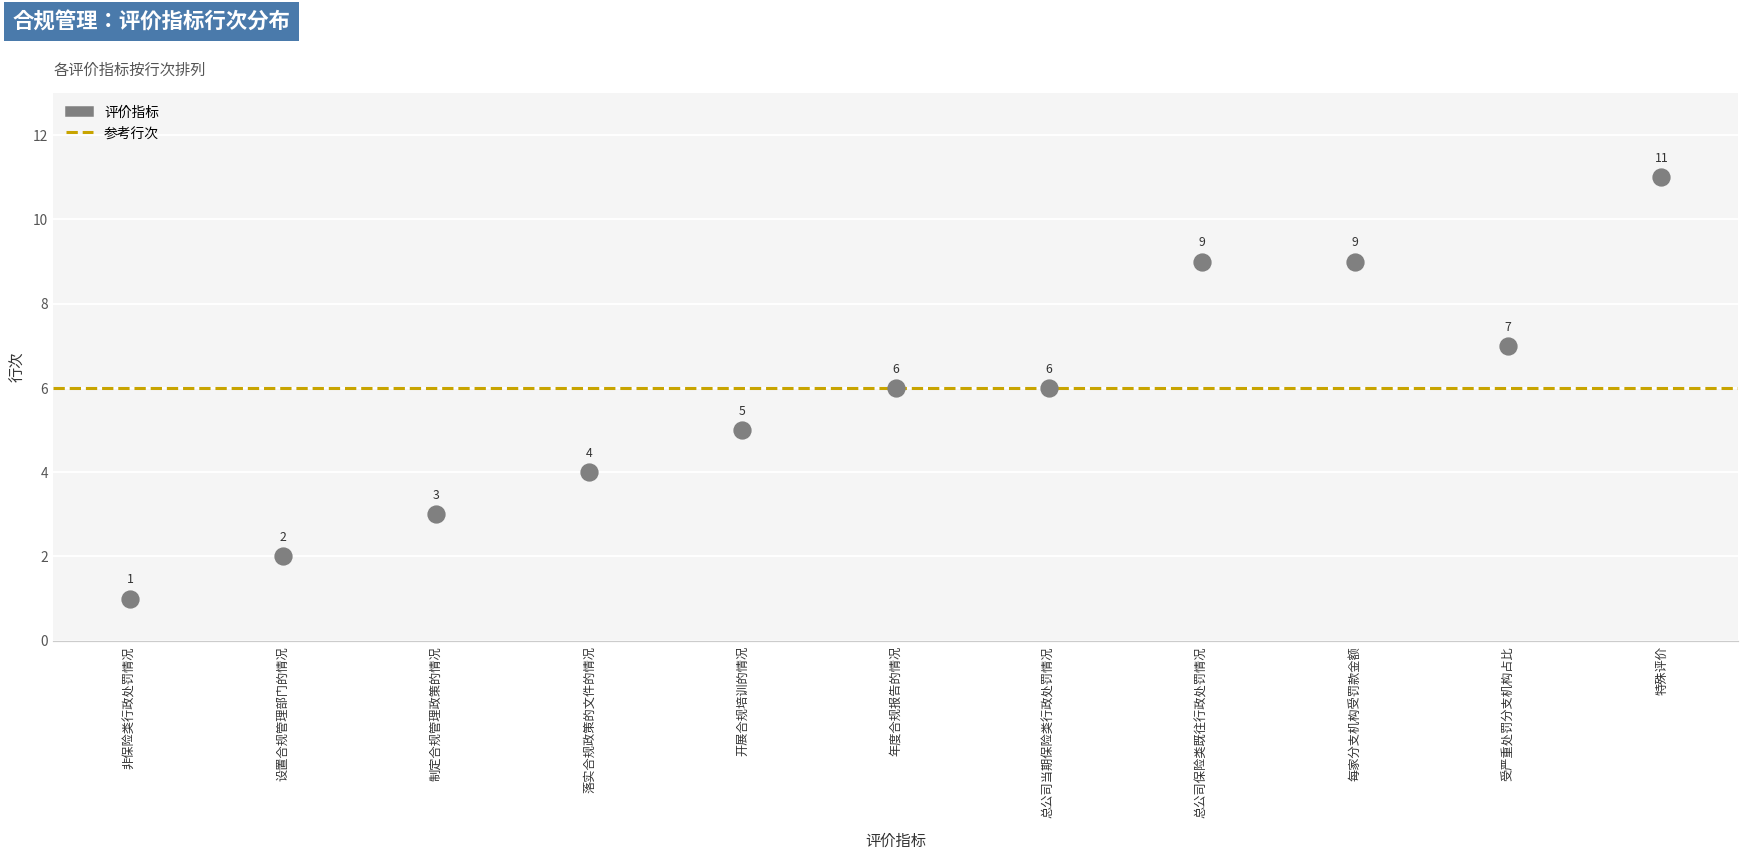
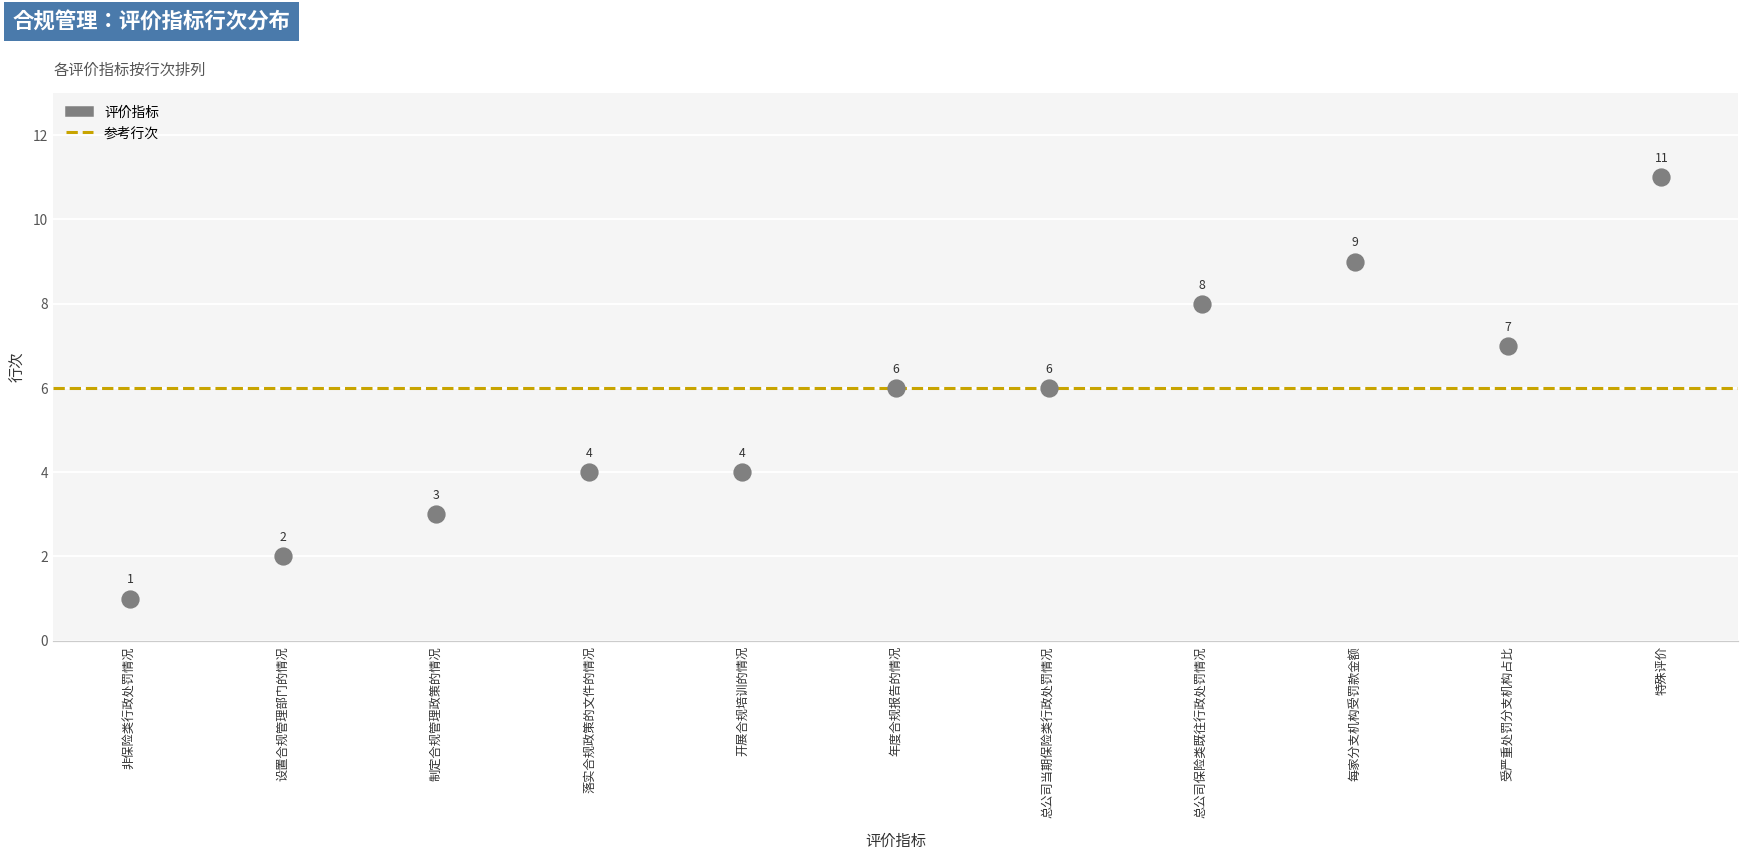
开展合规培训的情况: 5 -> 4
总公司保险类既往行政处罚情况: 9 -> 8
